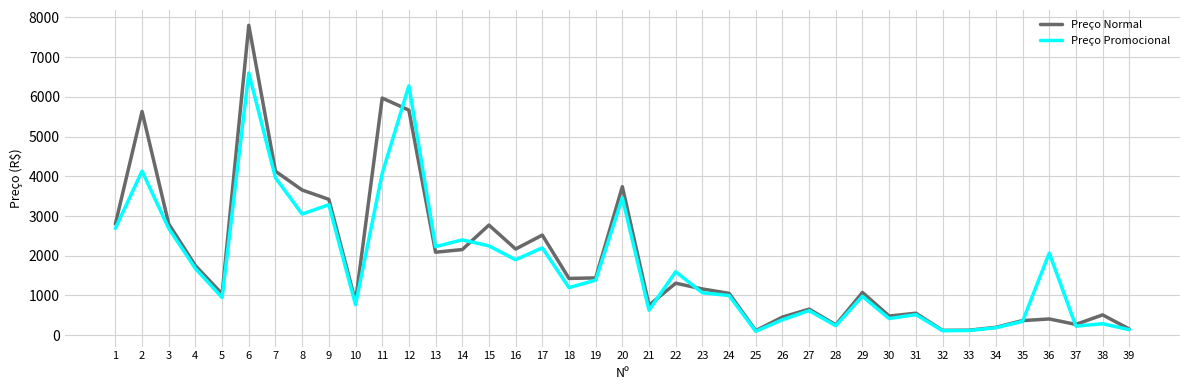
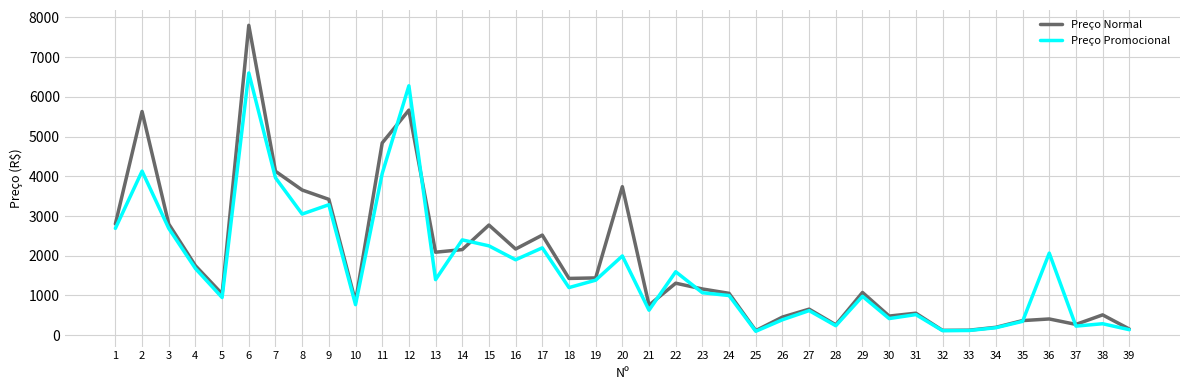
Preço Normal, 11: 6000 -> 4800
Preço Promocional, 13: 2200 -> 1400
Preço Promocional, 20: 3500 -> 2000
